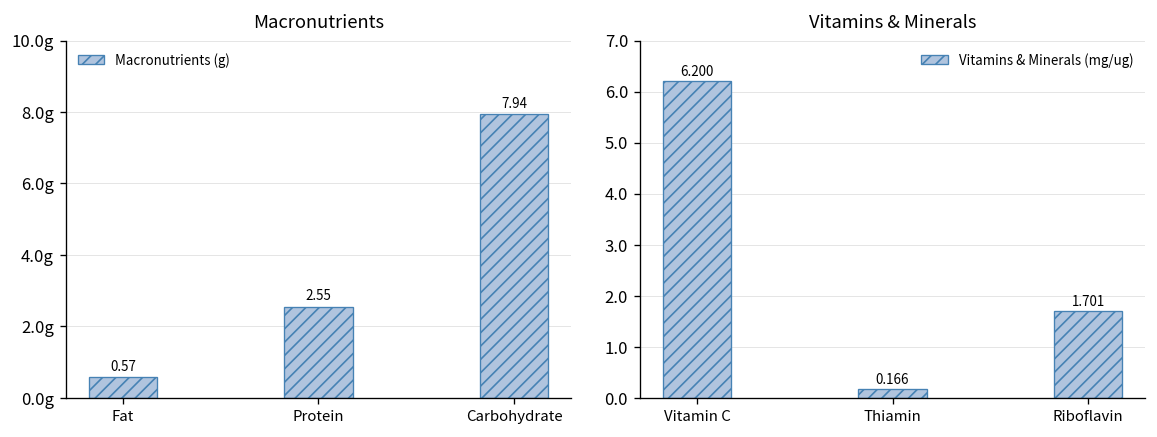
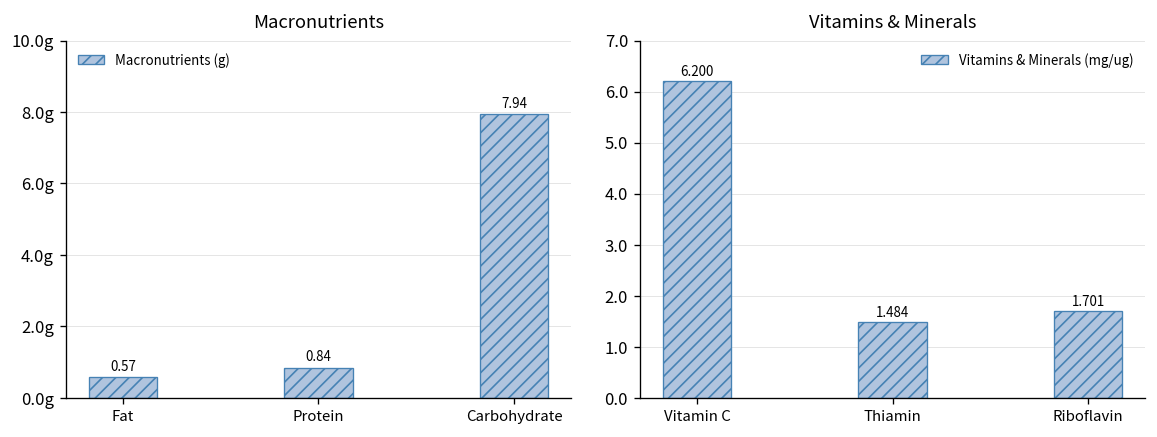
Macronutrients, Protein: 2.55 -> 0.84
Vitamins & Minerals, Thiamin: 0.166 -> 1.484
